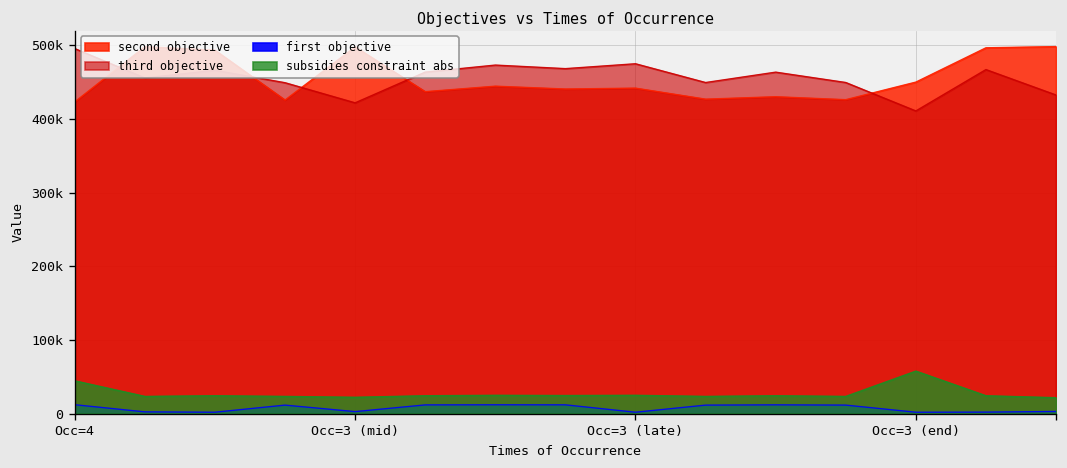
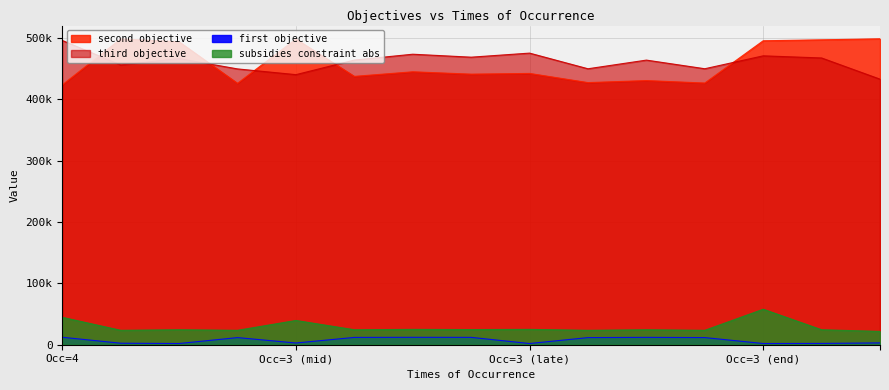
third objective, Occ=3 (mid): 420000 -> 440000
subsidies constraint abs, Occ=3 (mid): 20000 -> 40000
second objective, Occ=3 (end): 450000 -> 500000
third objective, Occ=3 (end): 410000 -> 470000
